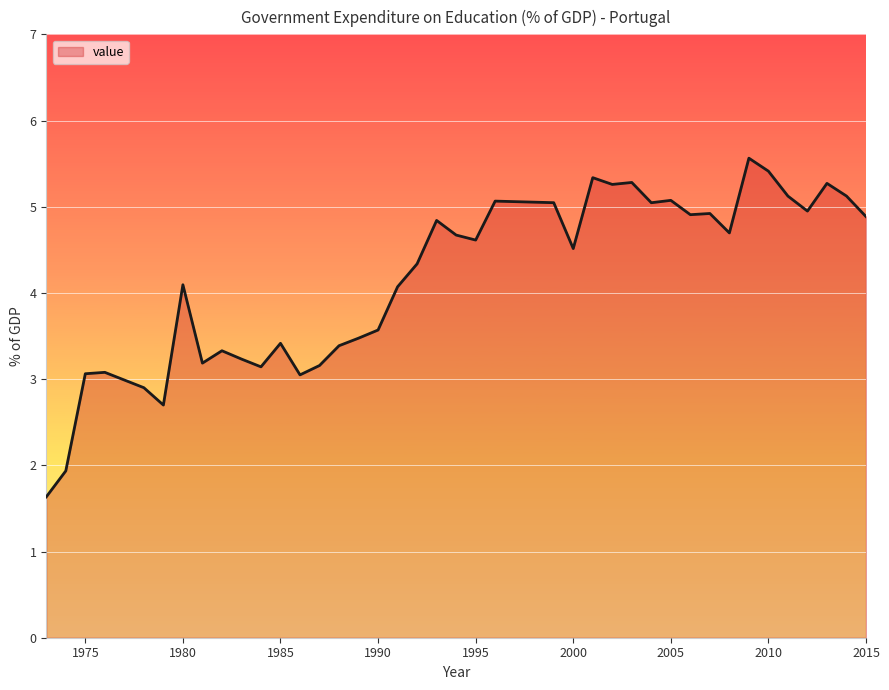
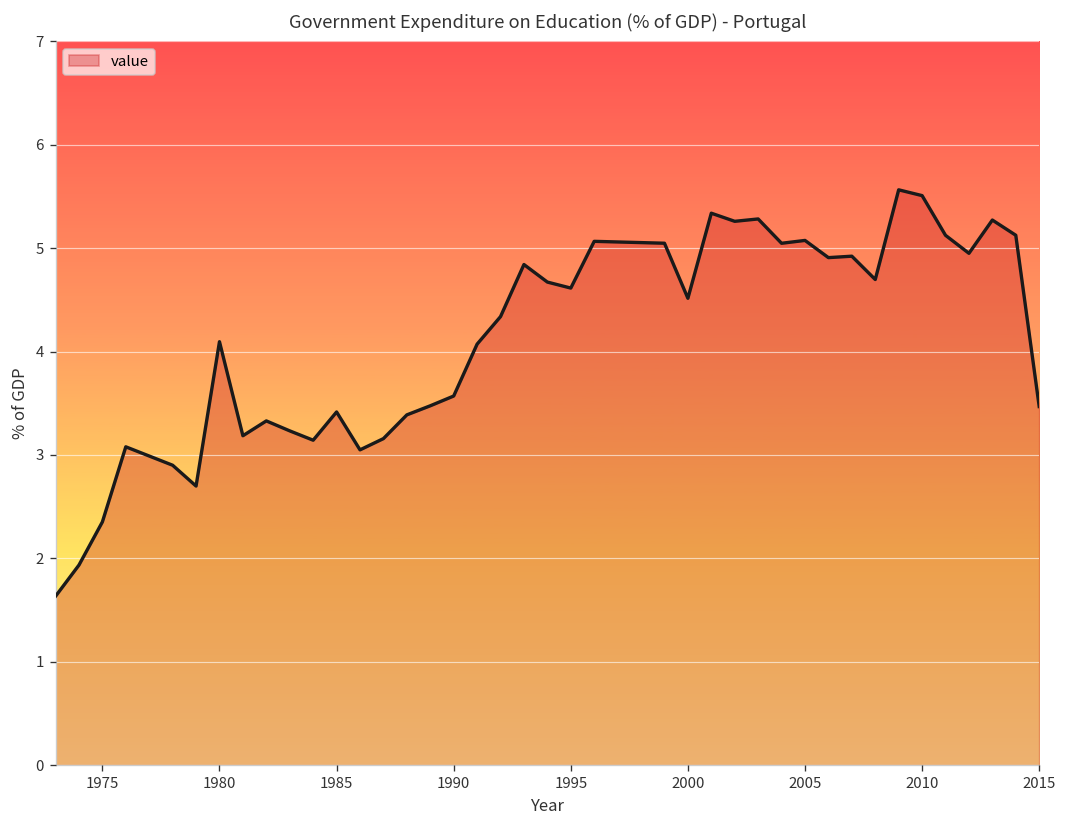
1975: 3.1 -> 2.4
2010: 5.4 -> 5.5
2015: 4.9 -> 3.5
